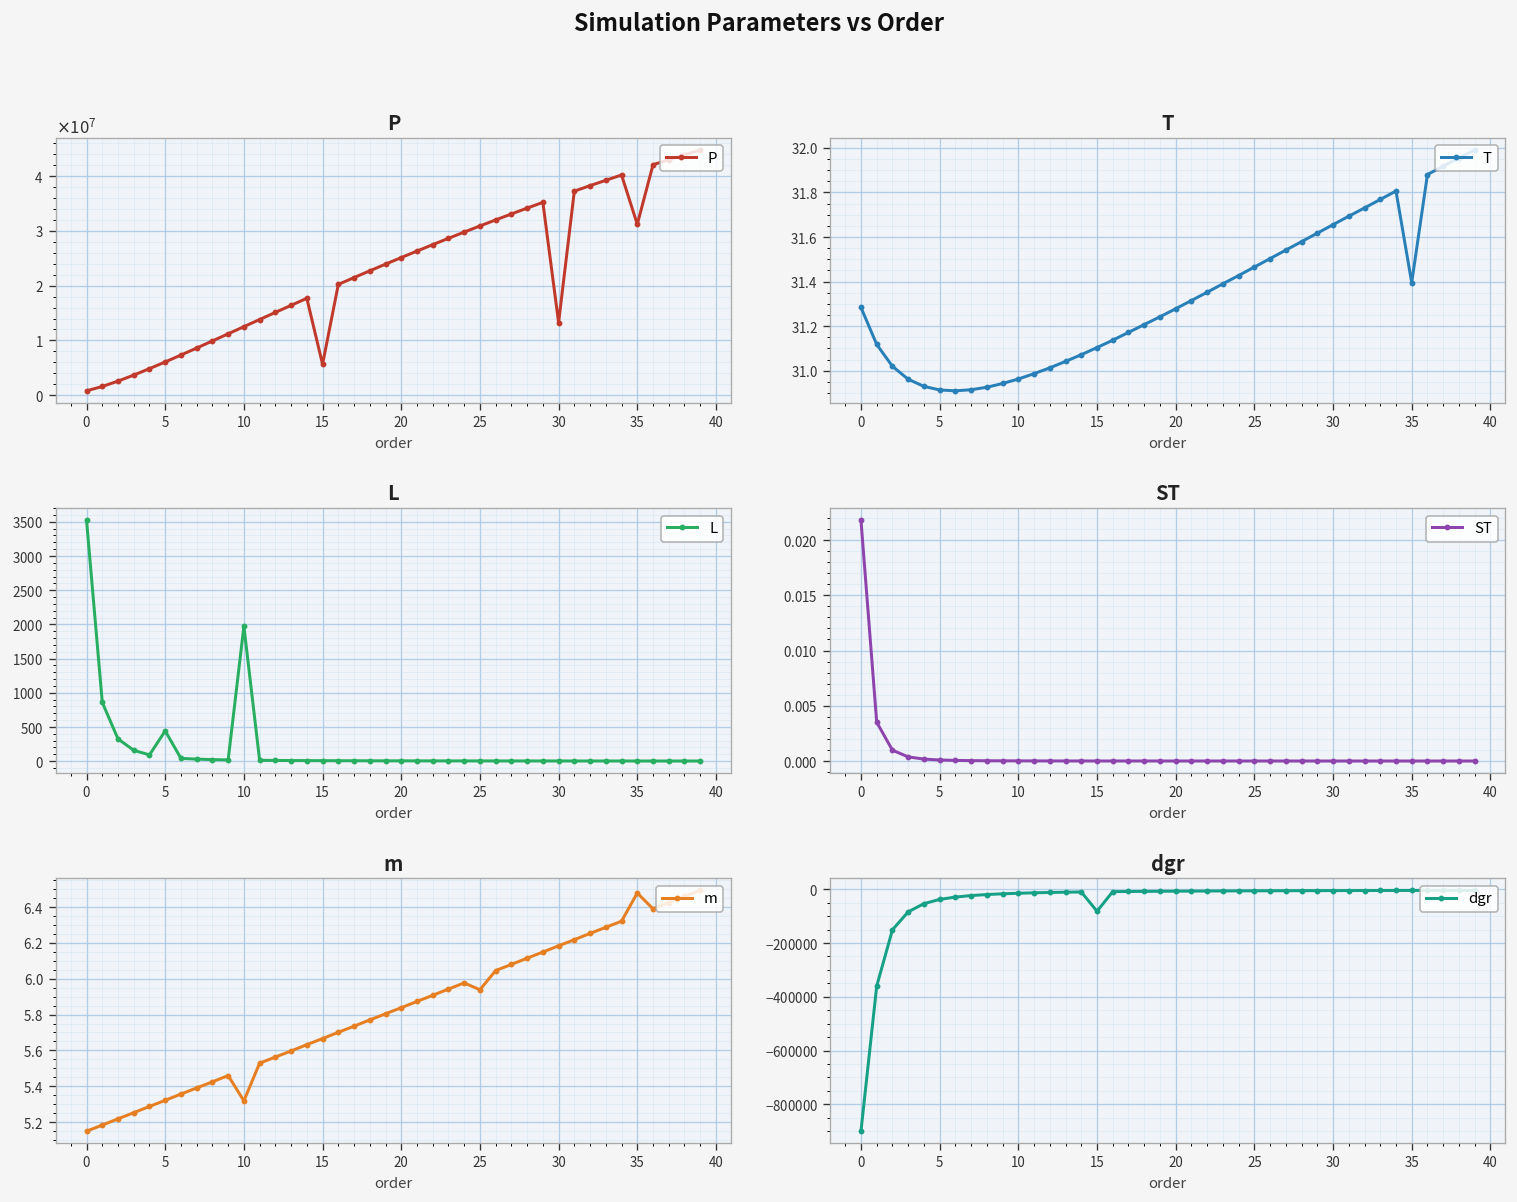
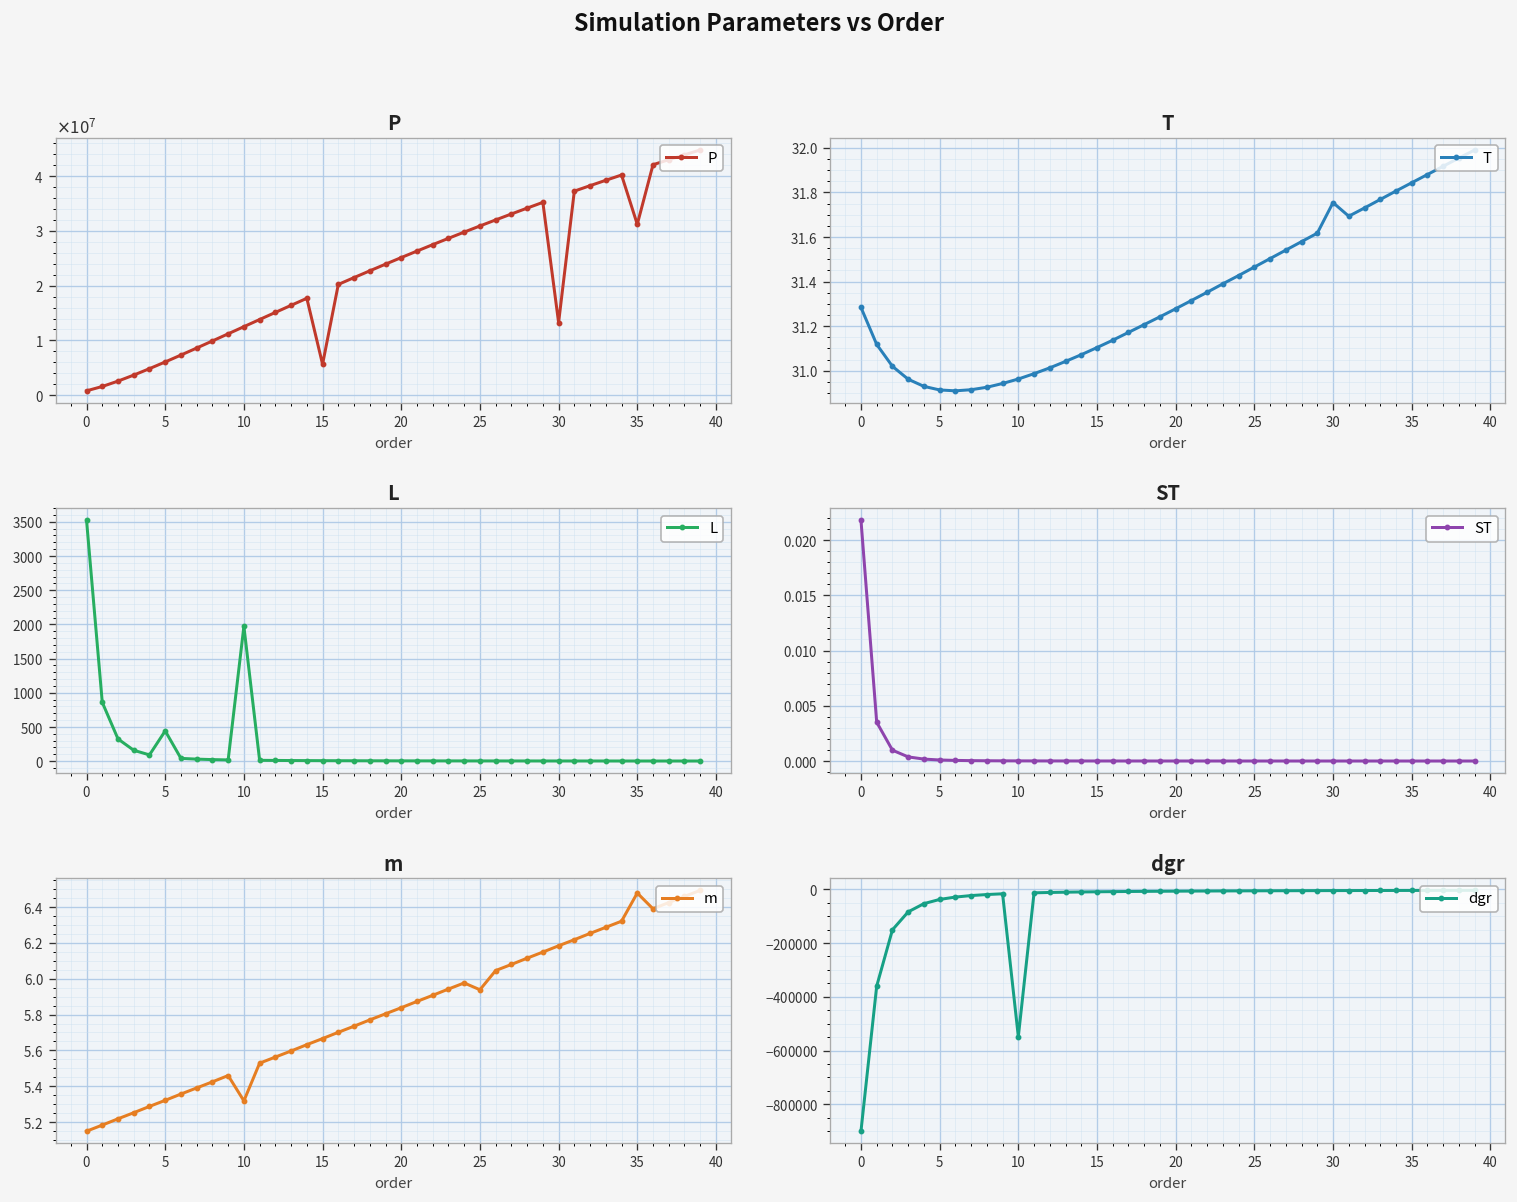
T, 30: 31.66 -> 31.75
T, 35: 31.40 -> 31.84
dgr, 10: -10000 -> -550000
dgr, 15: -80000 -> -10000
